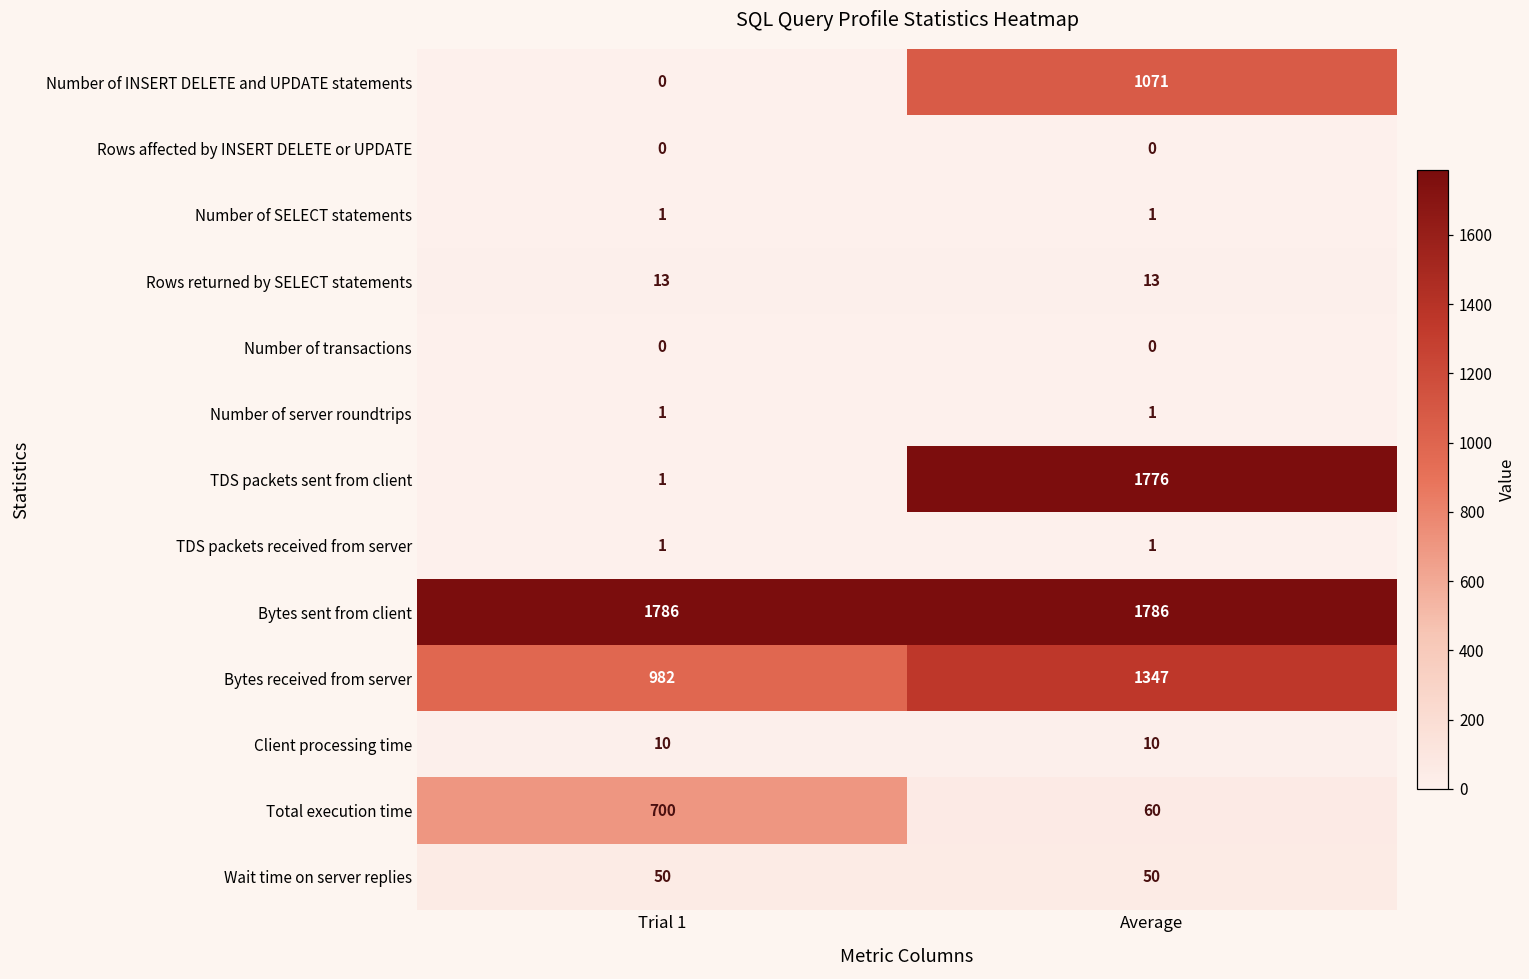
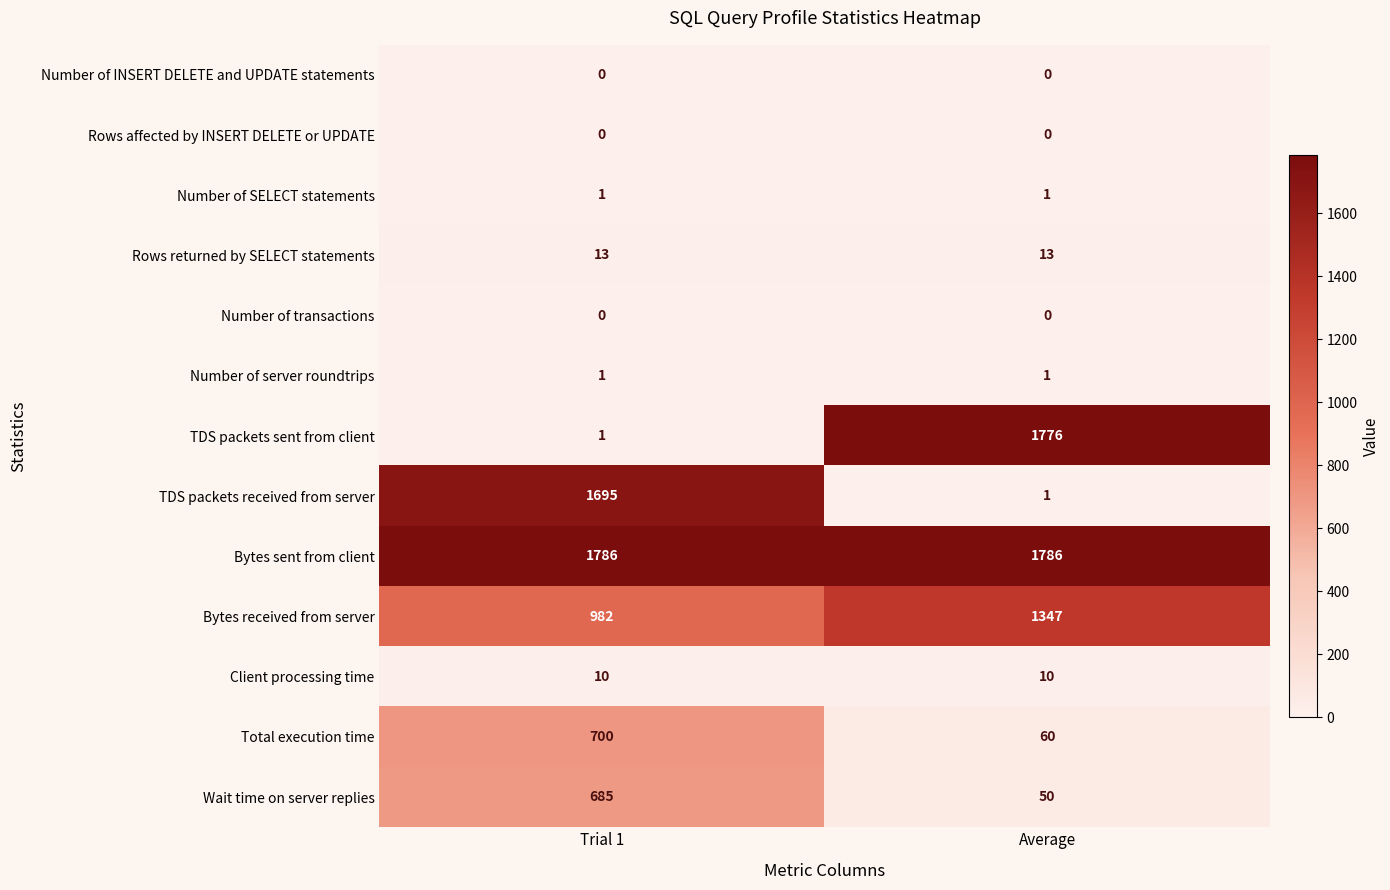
Number of INSERT DELETE and UPDATE statements, Average: 1071 -> 0
TDS packets received from server, Trial 1: 1 -> 1695
Wait time on server replies, Trial 1: 50 -> 685
